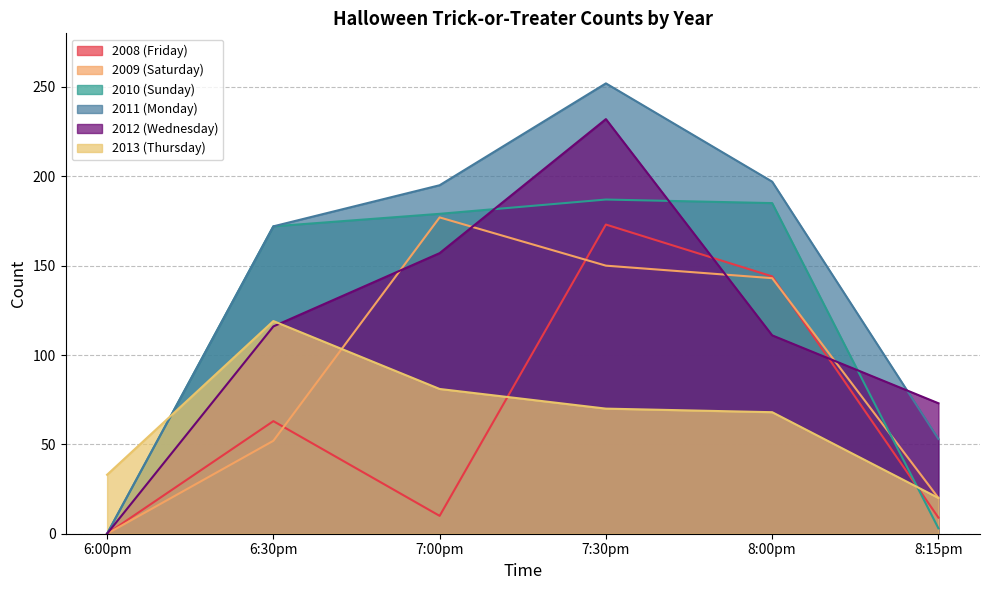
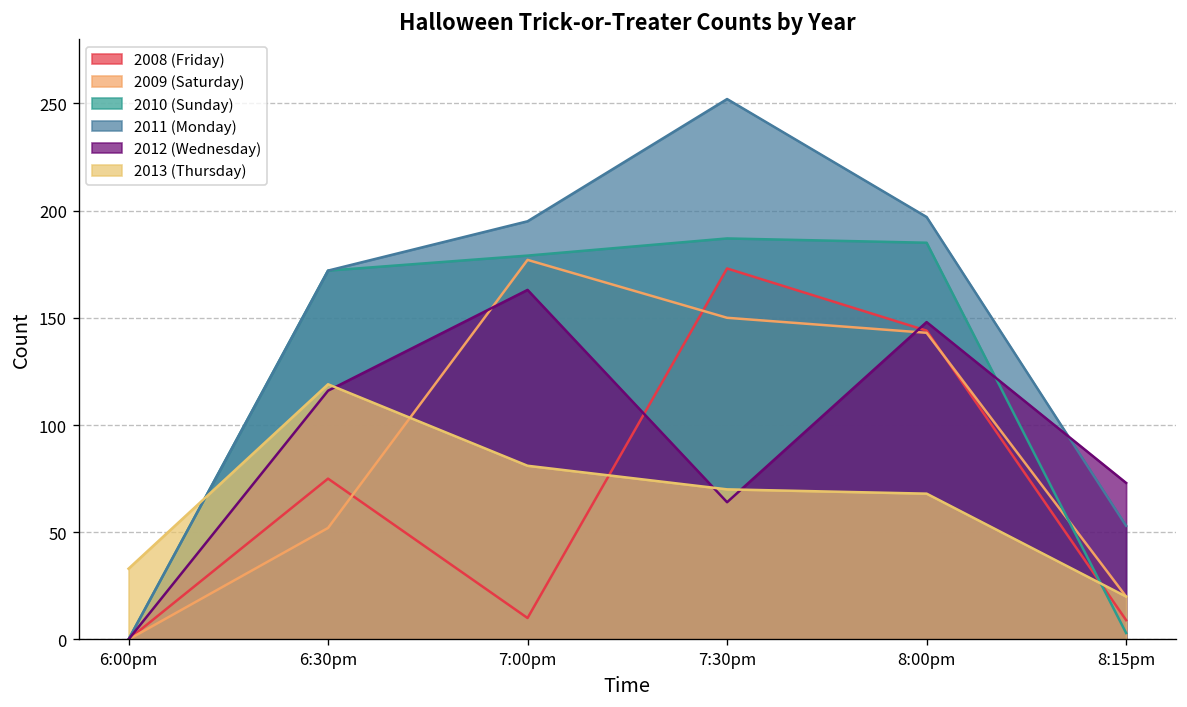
2008 (Friday), 6:30pm: 63 -> 75
2012 (Wednesday), 7:00pm: 157 -> 163
2012 (Wednesday), 7:30pm: 232 -> 64
2012 (Wednesday), 8:00pm: 111 -> 148
